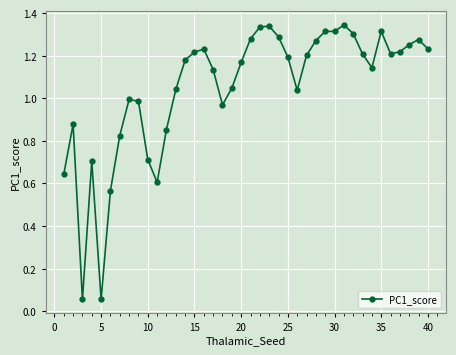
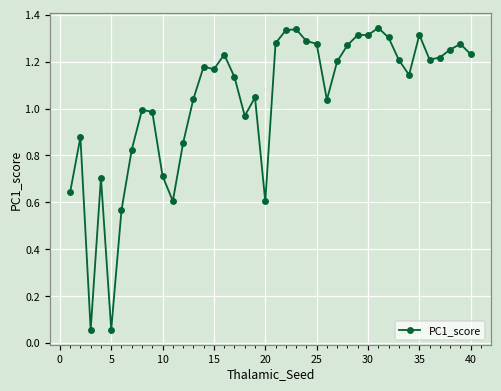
15: 1.22 -> 1.17
20: 1.17 -> 0.60
25: 1.19 -> 1.28
